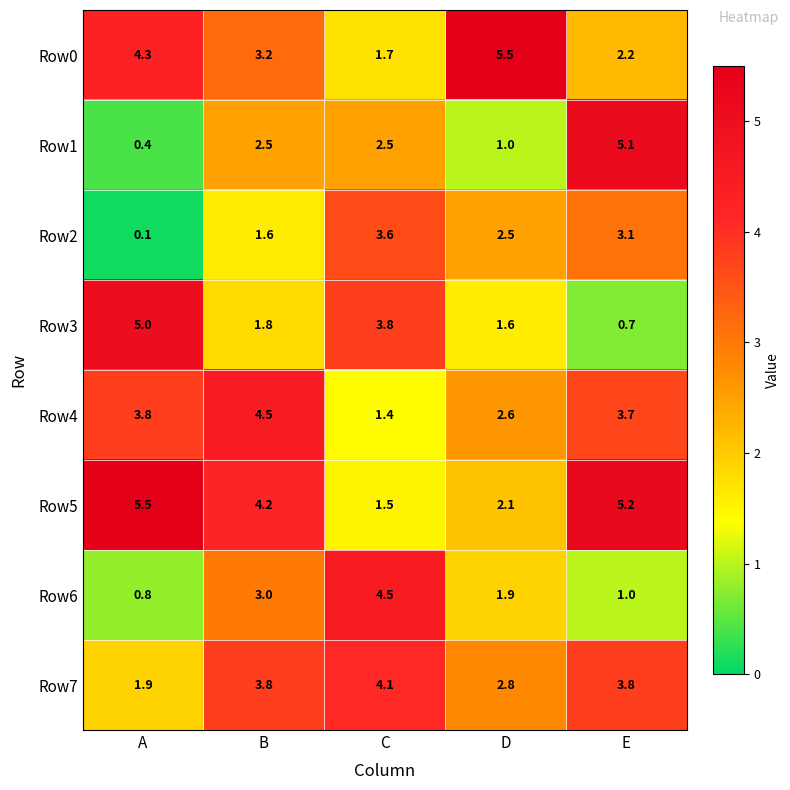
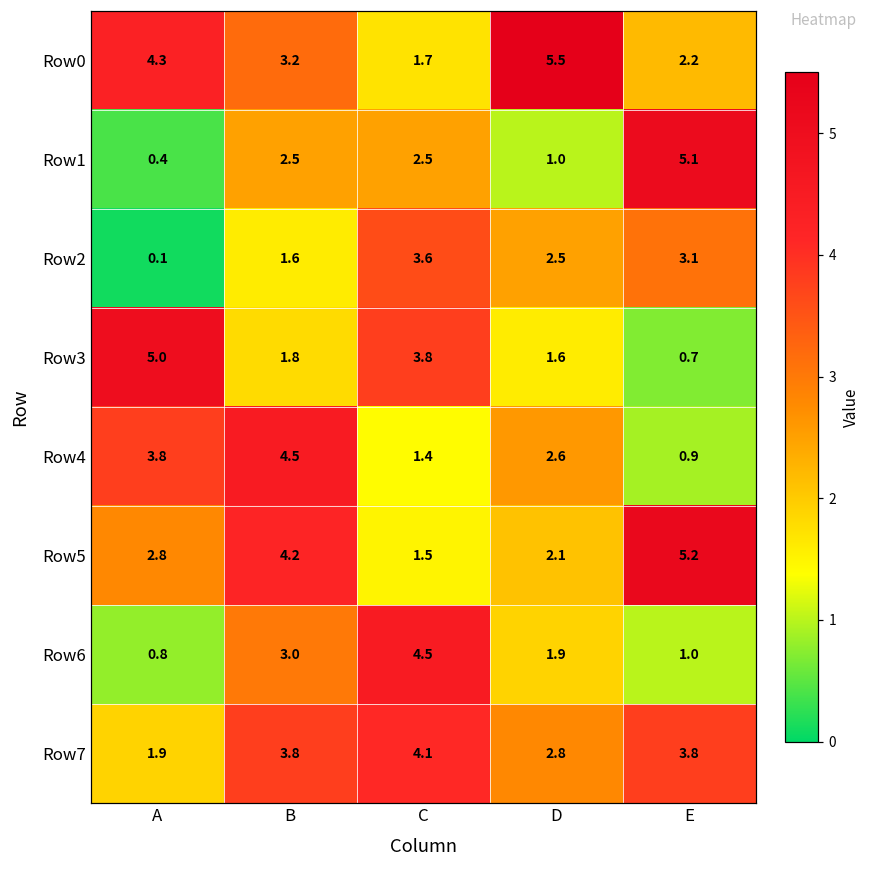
Row4, E: 3.7 -> 0.9
Row5, A: 5.5 -> 2.8
